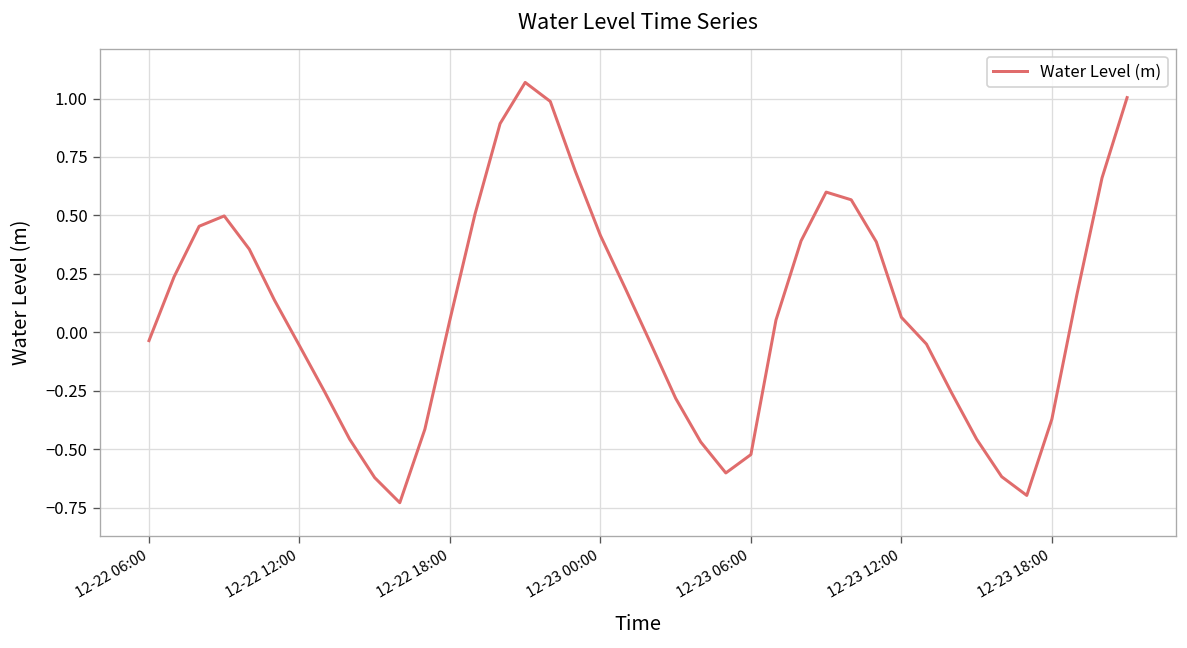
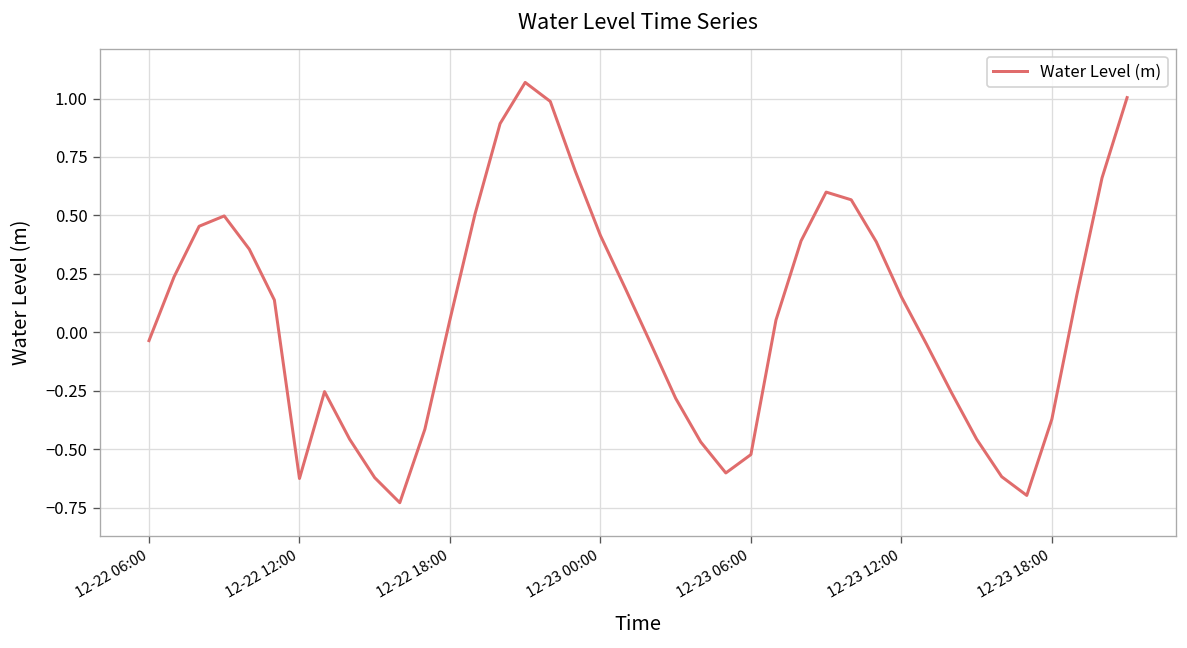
12-22 12:00: -0.06 -> -0.62
12-23 12:00: 0.06 -> 0.15
